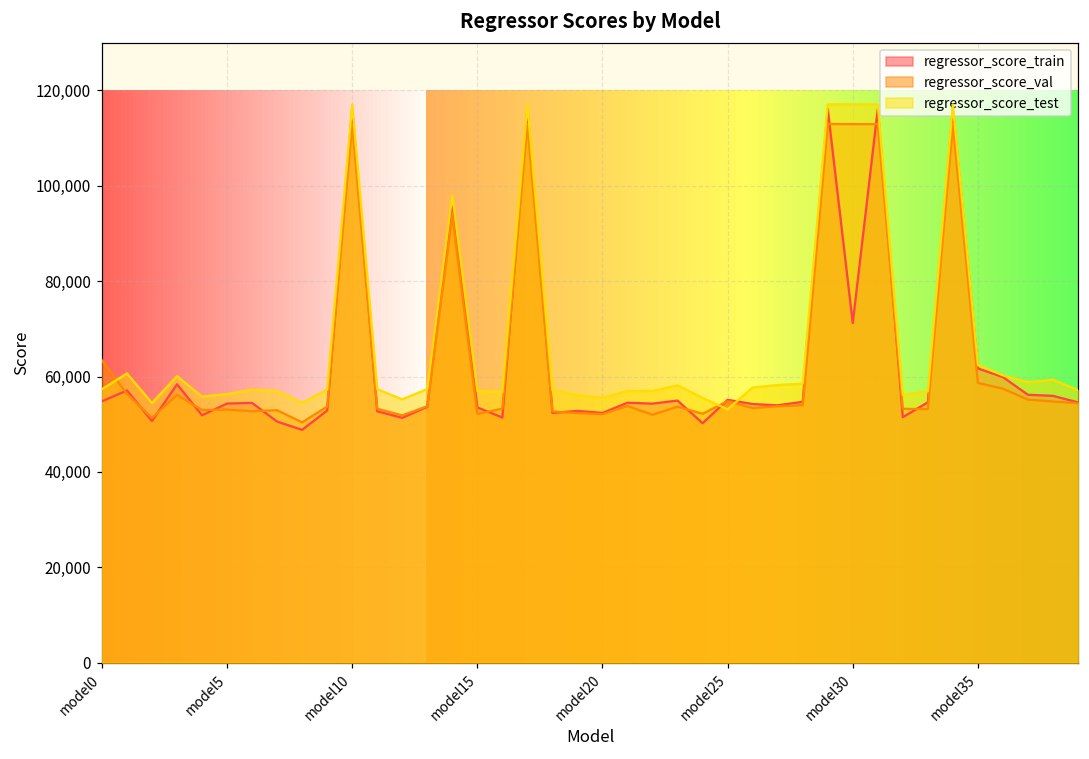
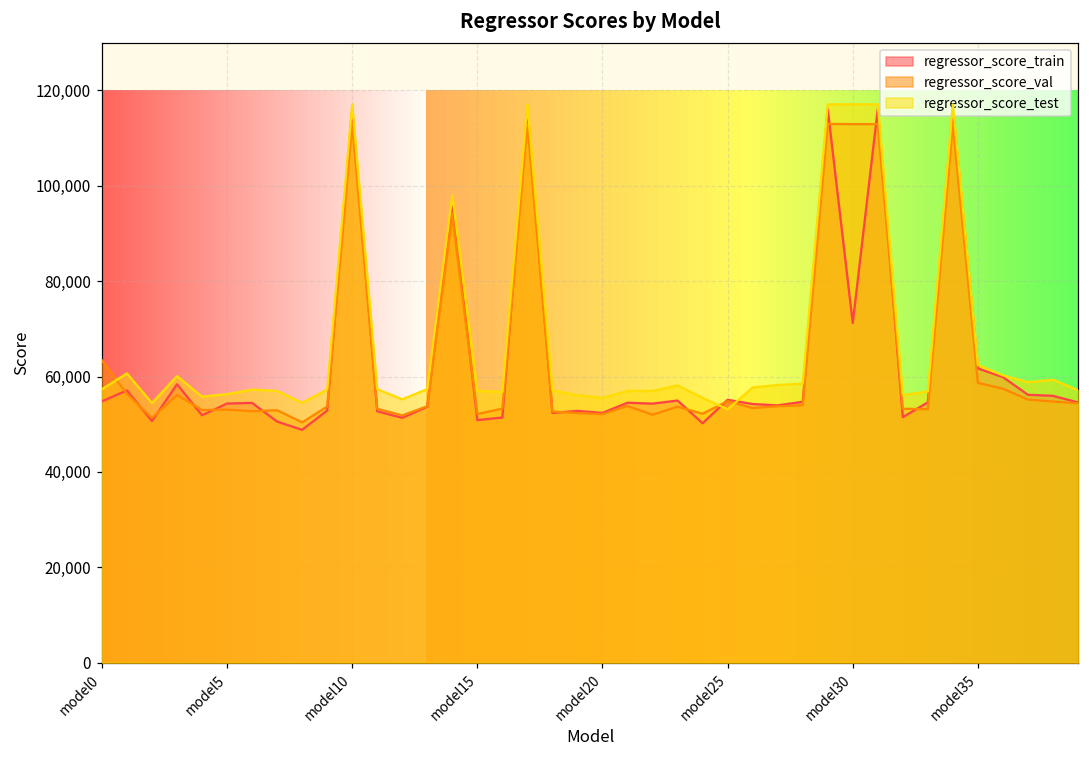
regressor_score_train, model15: 54,000 -> 51,000
